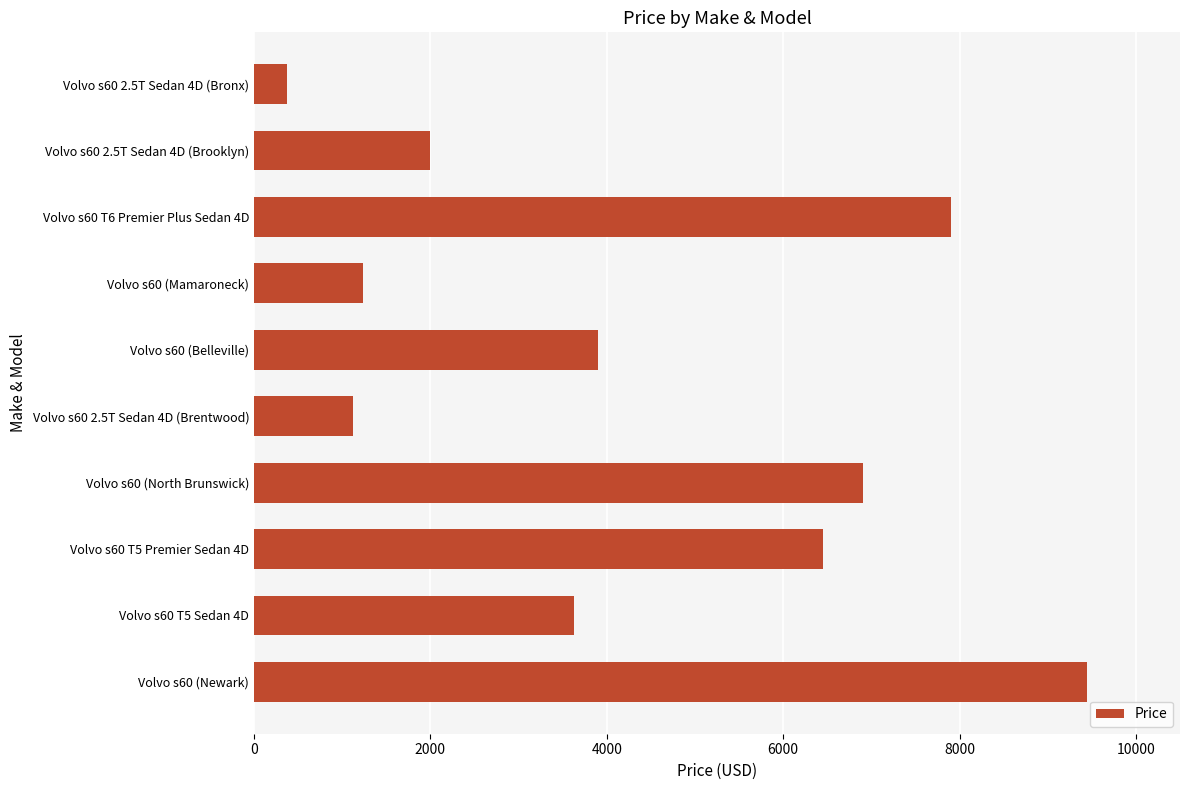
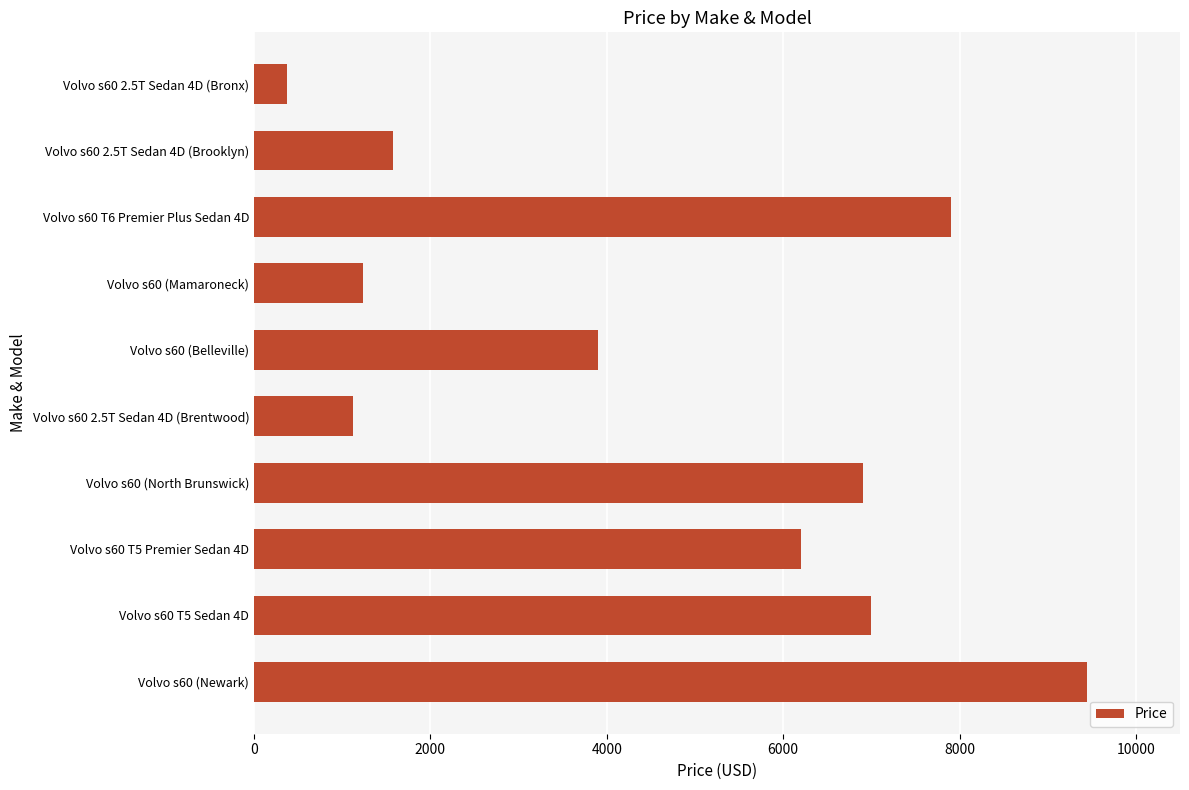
Volvo s60 2.5T Sedan 4D (Brooklyn): 2000 -> 1600
Volvo s60 T5 Premier Sedan 4D: 6400 -> 6200
Volvo s60 T5 Sedan 4D: 3600 -> 7000
